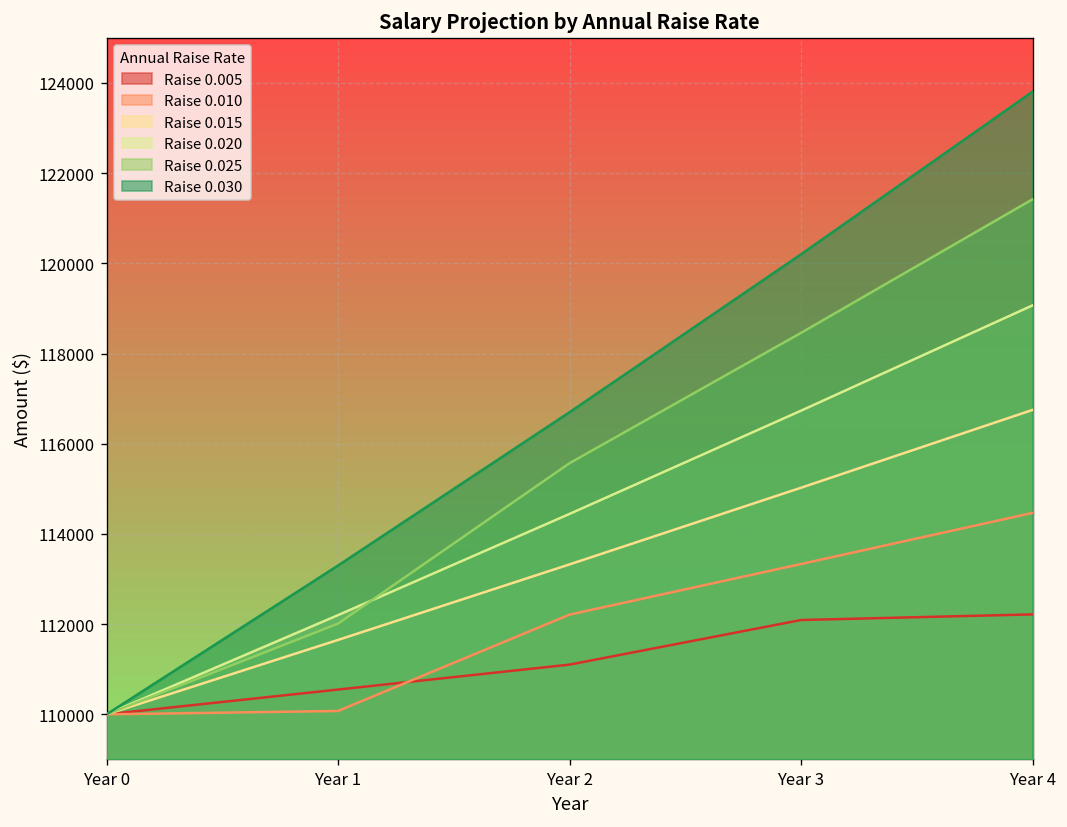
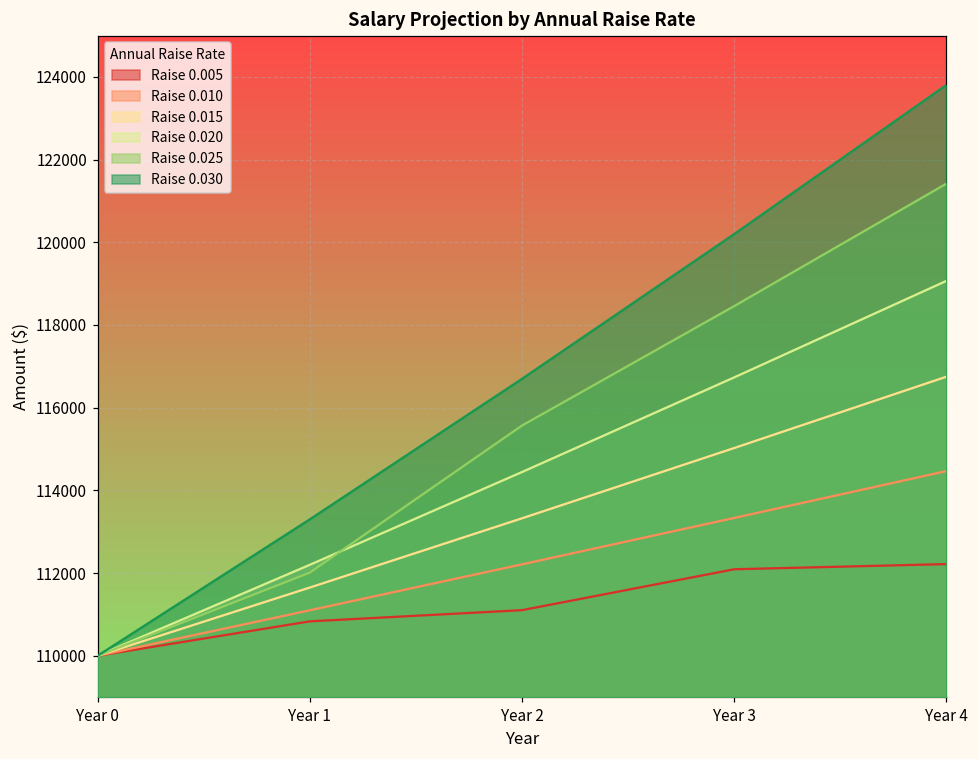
Raise 0.005, Year 1: 110600 -> 110800
Raise 0.010, Year 1: 110100 -> 111100
